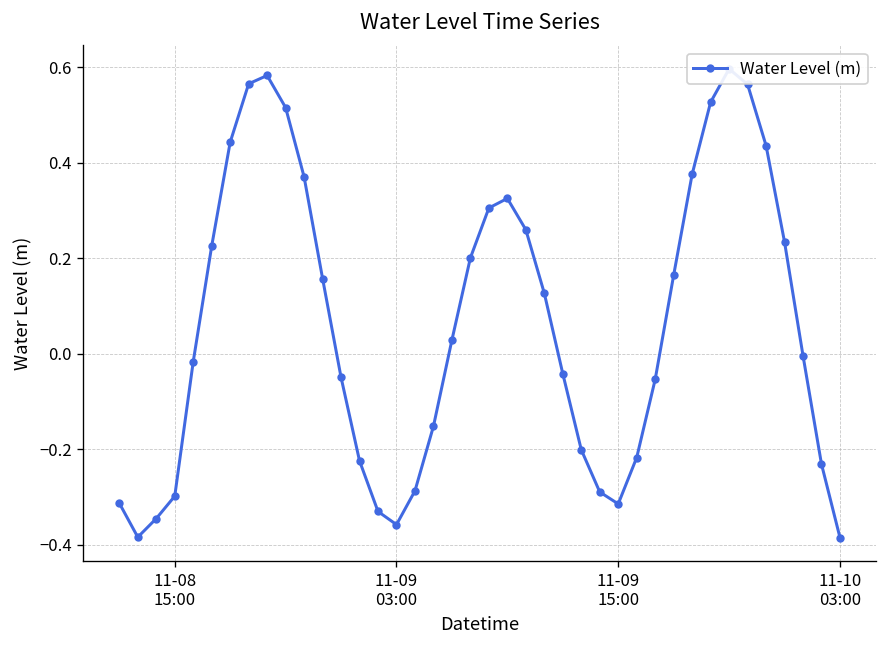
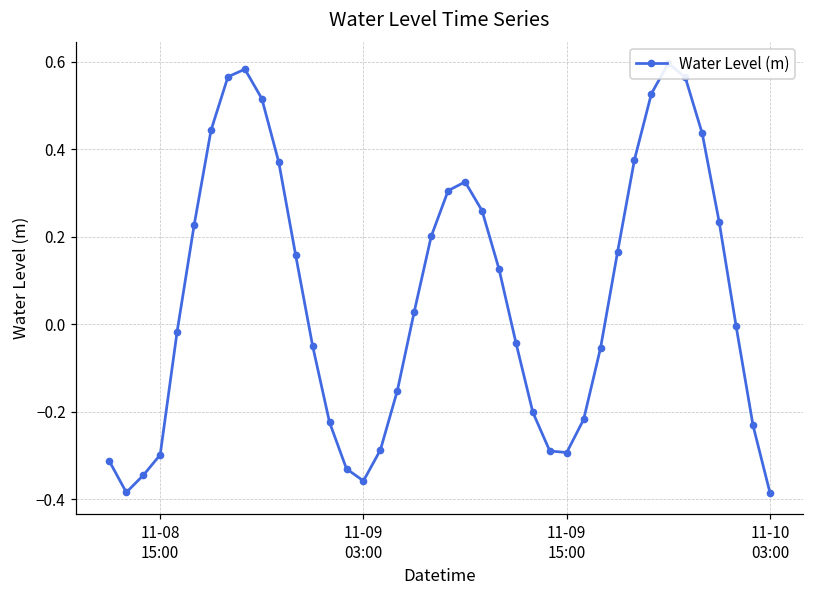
11-09 15:00: -0.31 -> -0.29
